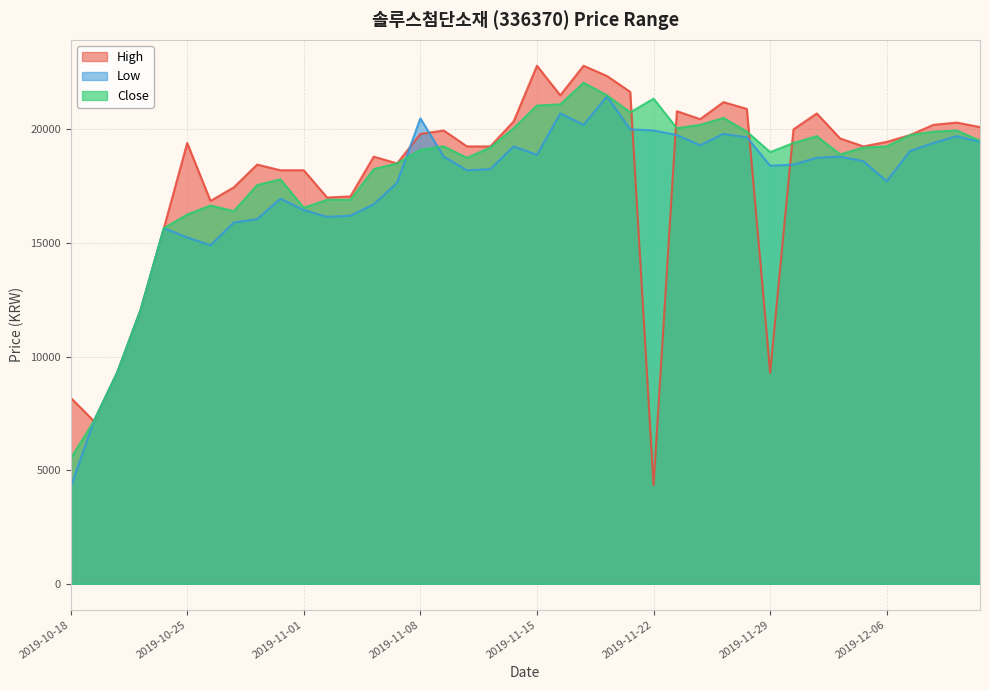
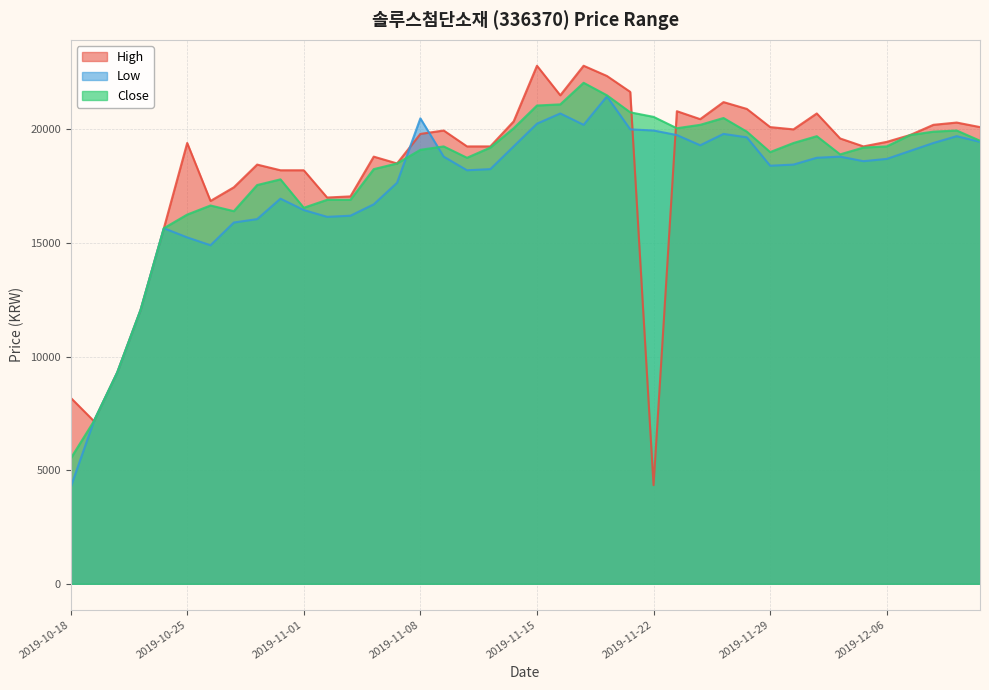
Low, 2019-11-15: 18900 -> 20300
Close, 2019-11-22: 21400 -> 20600
High, 2019-11-29: 9300 -> 20100
Low, 2019-12-06: 17700 -> 18700
